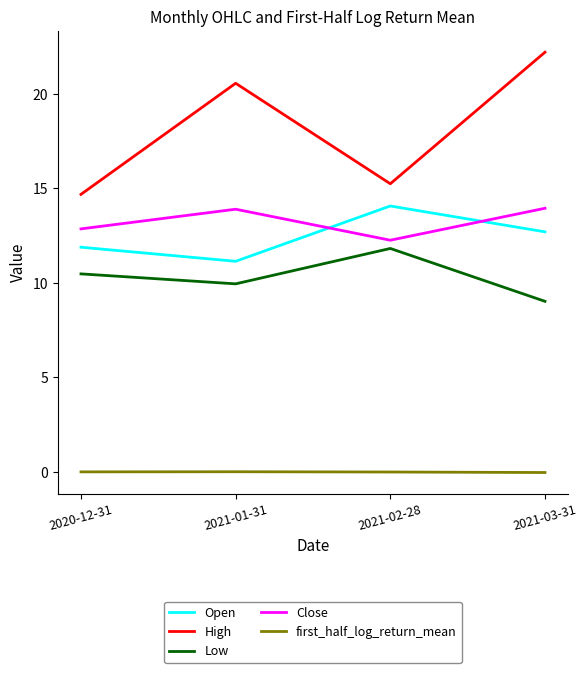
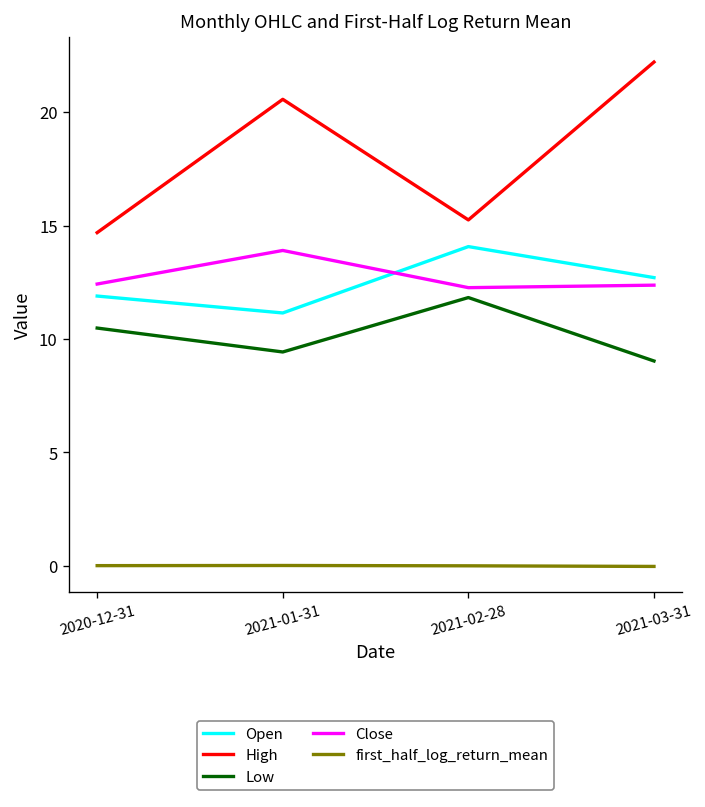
Close, 2020-12-31: 12.9 -> 12.4
Low, 2021-01-31: 10.0 -> 9.4
Close, 2021-03-31: 14.0 -> 12.4
